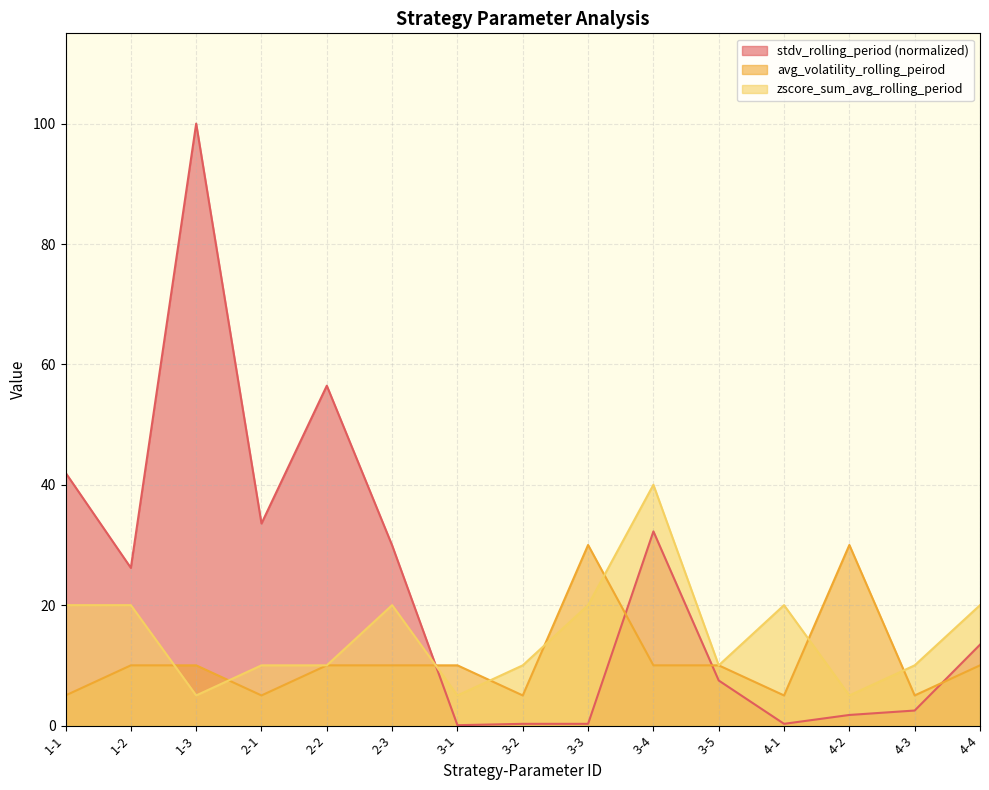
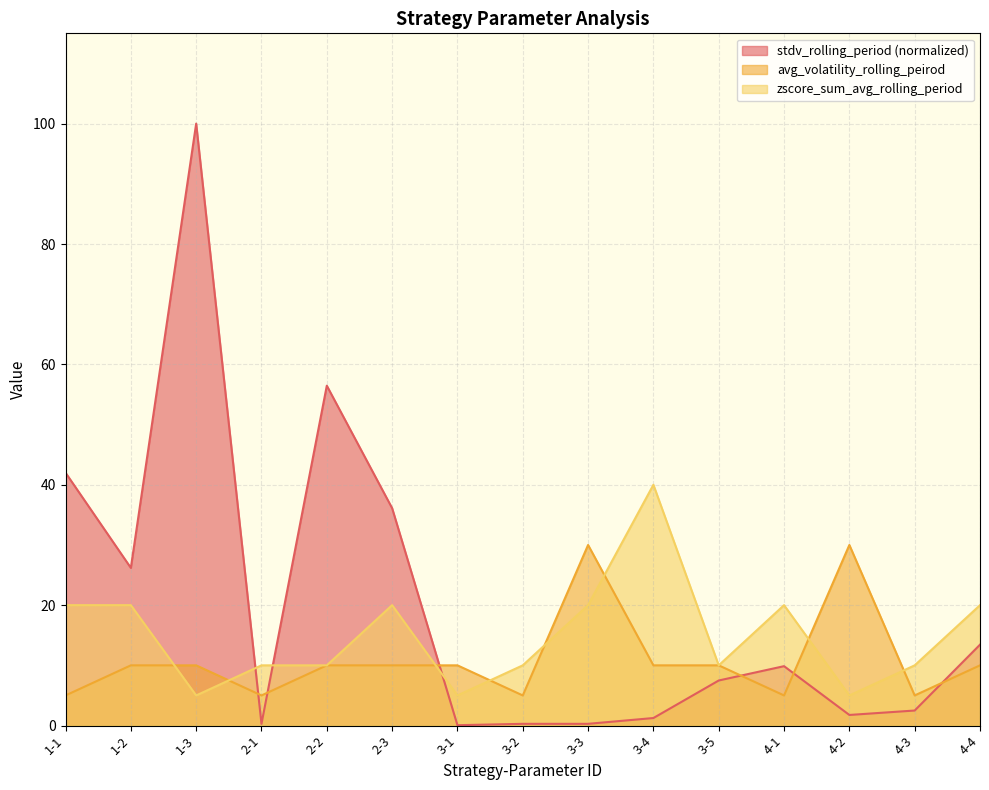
stdv_rolling_period (normalized), 2-1: 34 -> 0
stdv_rolling_period (normalized), 2-3: 30 -> 36
stdv_rolling_period (normalized), 3-4: 32 -> 1
stdv_rolling_period (normalized), 4-1: 0 -> 10
